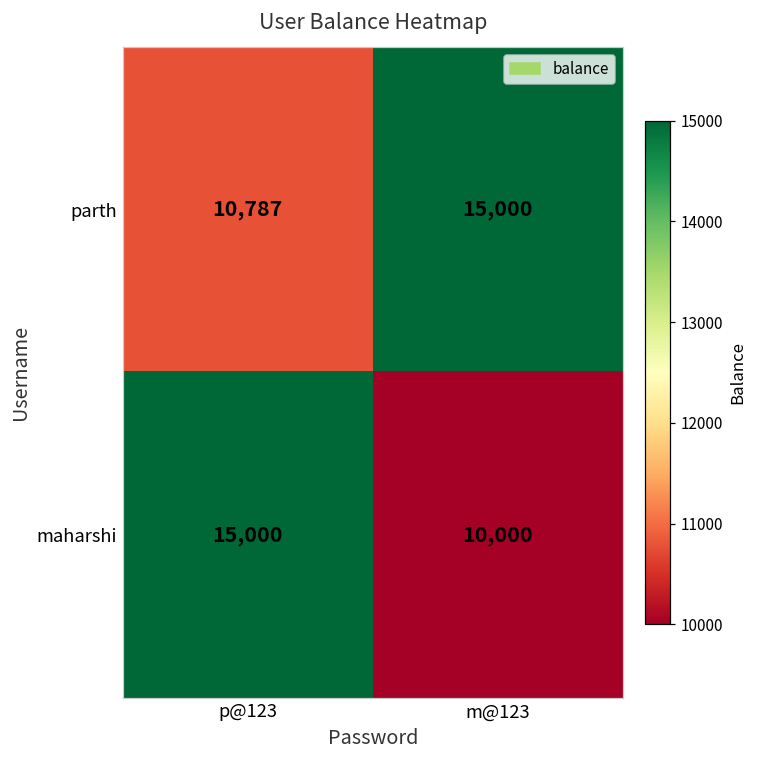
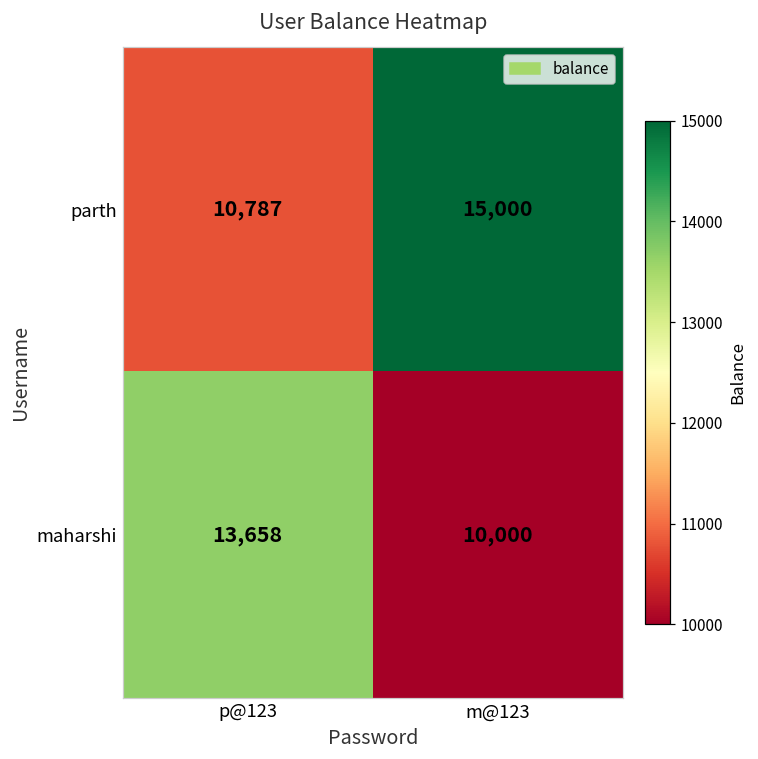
maharshi, p@123: 15,000 -> 13,658
